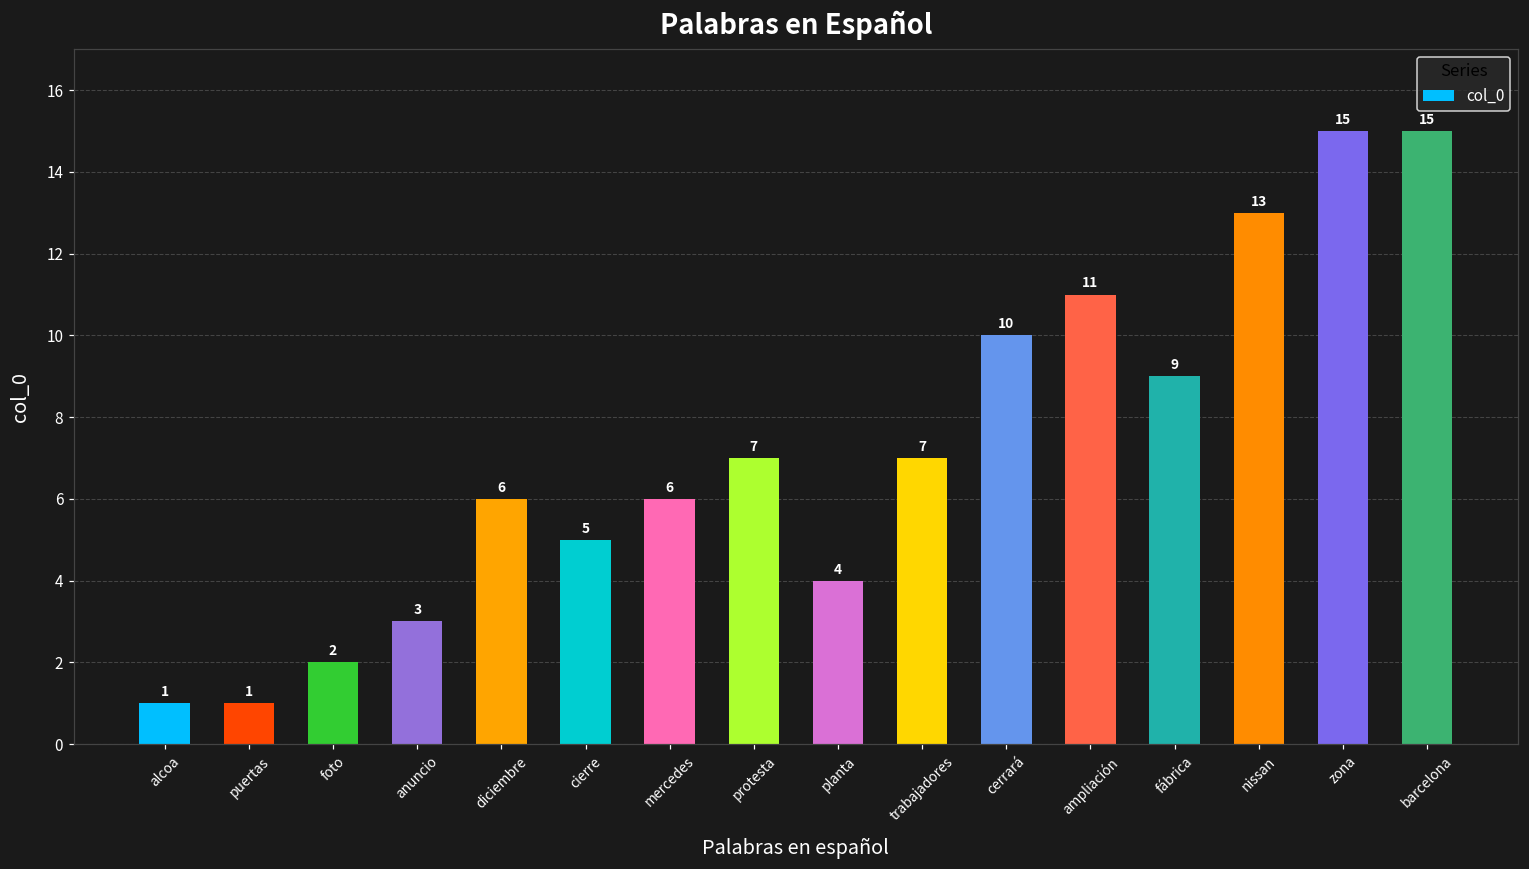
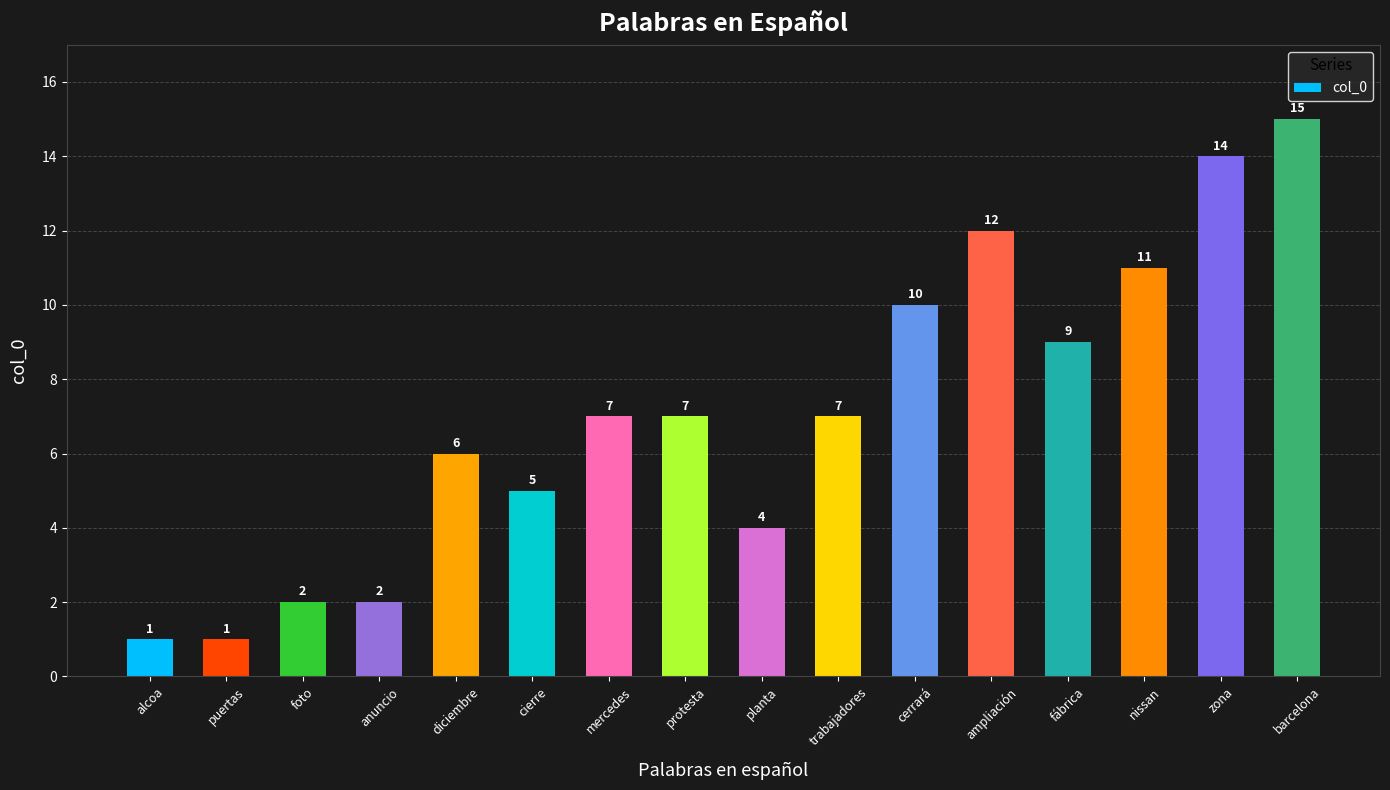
anuncio: 3 -> 2
mercedes: 6 -> 7
ampliación: 11 -> 12
nissan: 13 -> 11
zona: 15 -> 14
